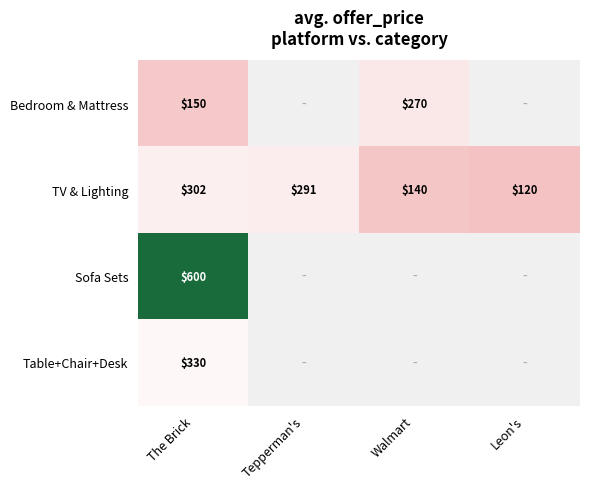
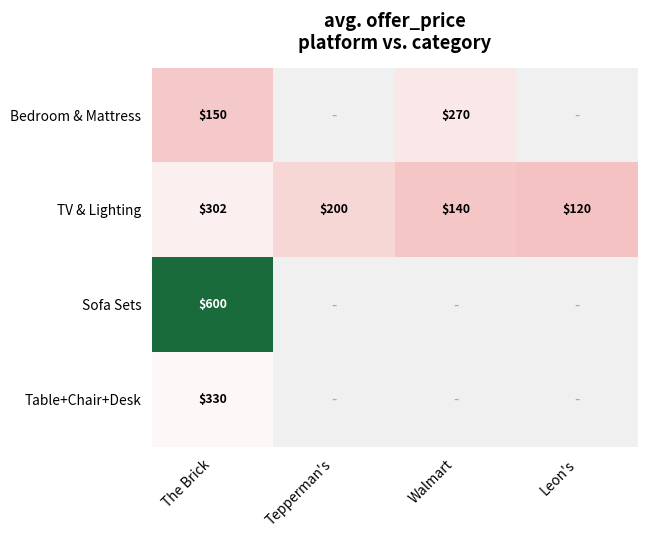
TV & Lighting, Tepperman's: $291 -> $200
